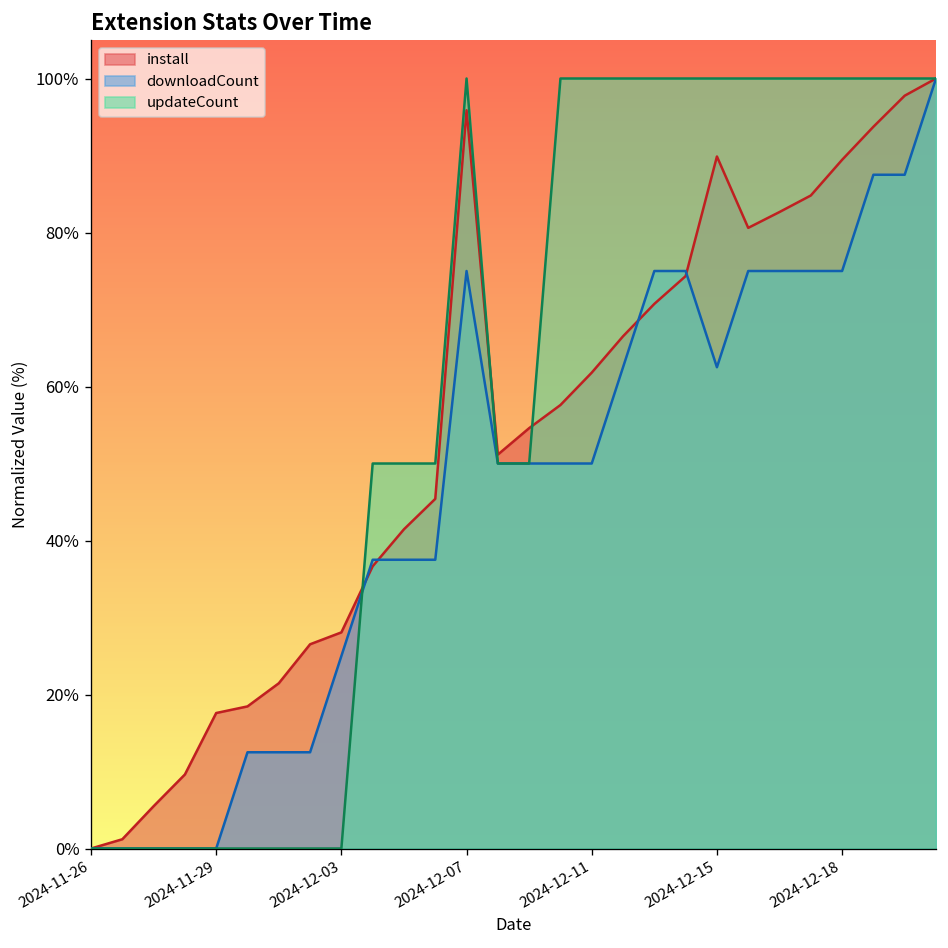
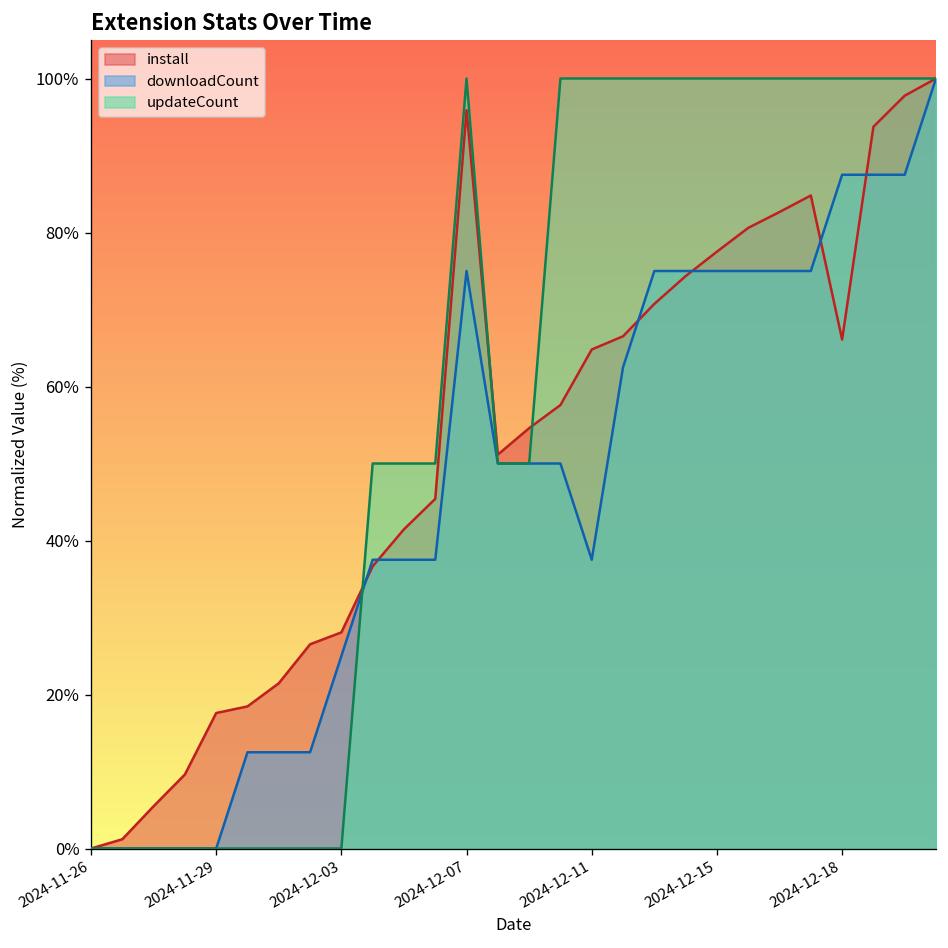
install, 2024-12-11: 62% -> 65%
downloadCount, 2024-12-11: 50% -> 38%
install, 2024-12-15: 90% -> 78%
downloadCount, 2024-12-15: 63% -> 75%
install, 2024-12-18: 89% -> 66%
downloadCount, 2024-12-18: 75% -> 88%
